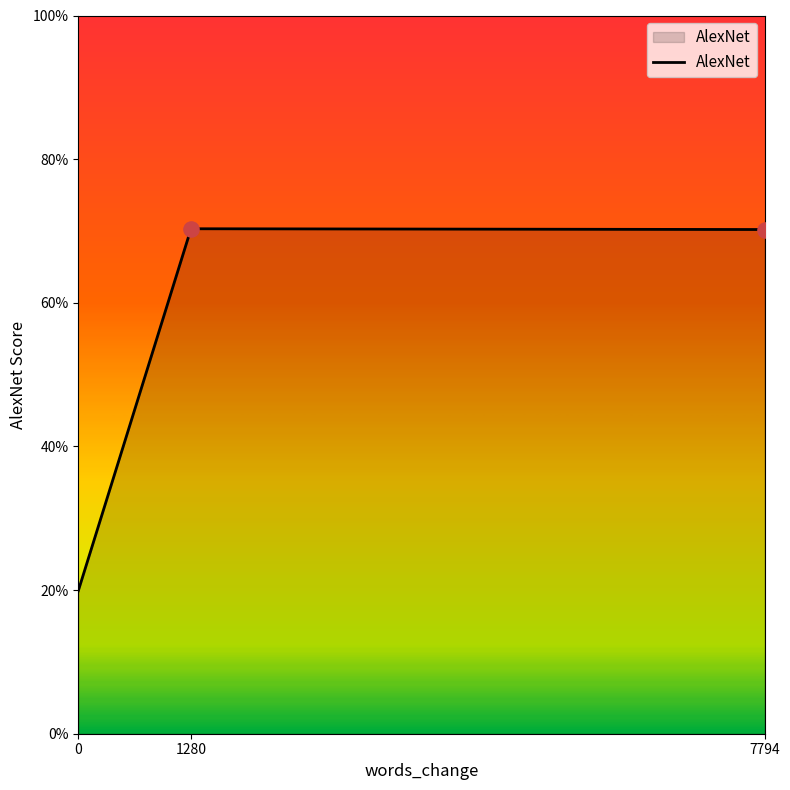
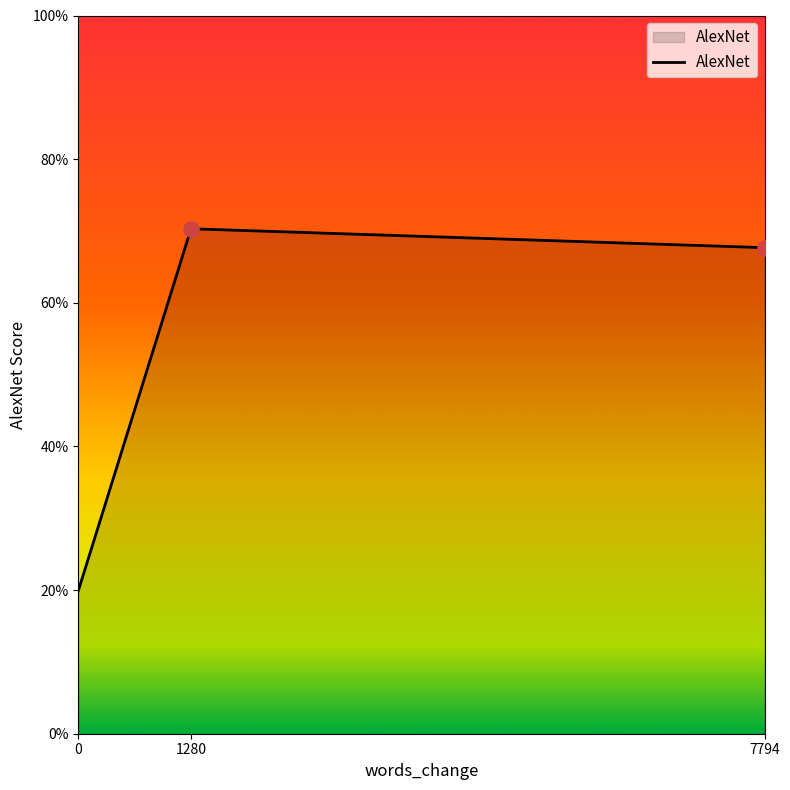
AlexNet, 7794: 70% -> 68%
